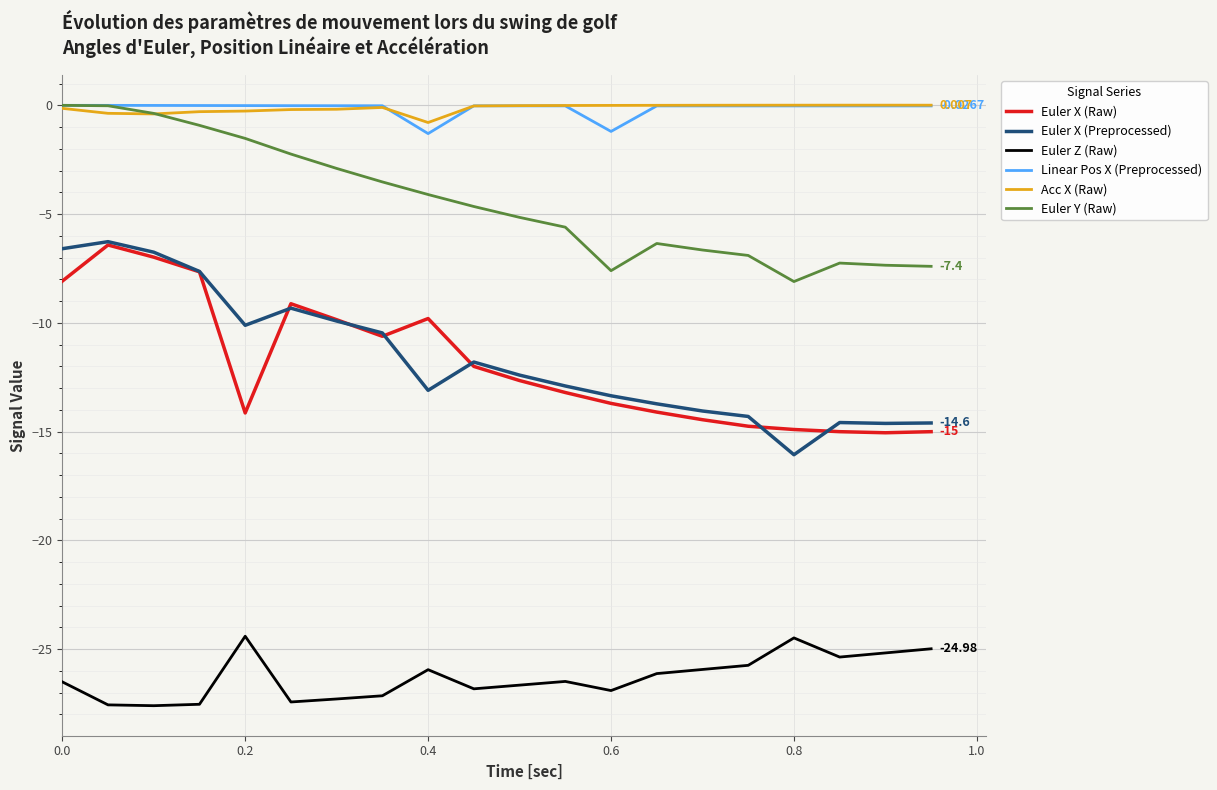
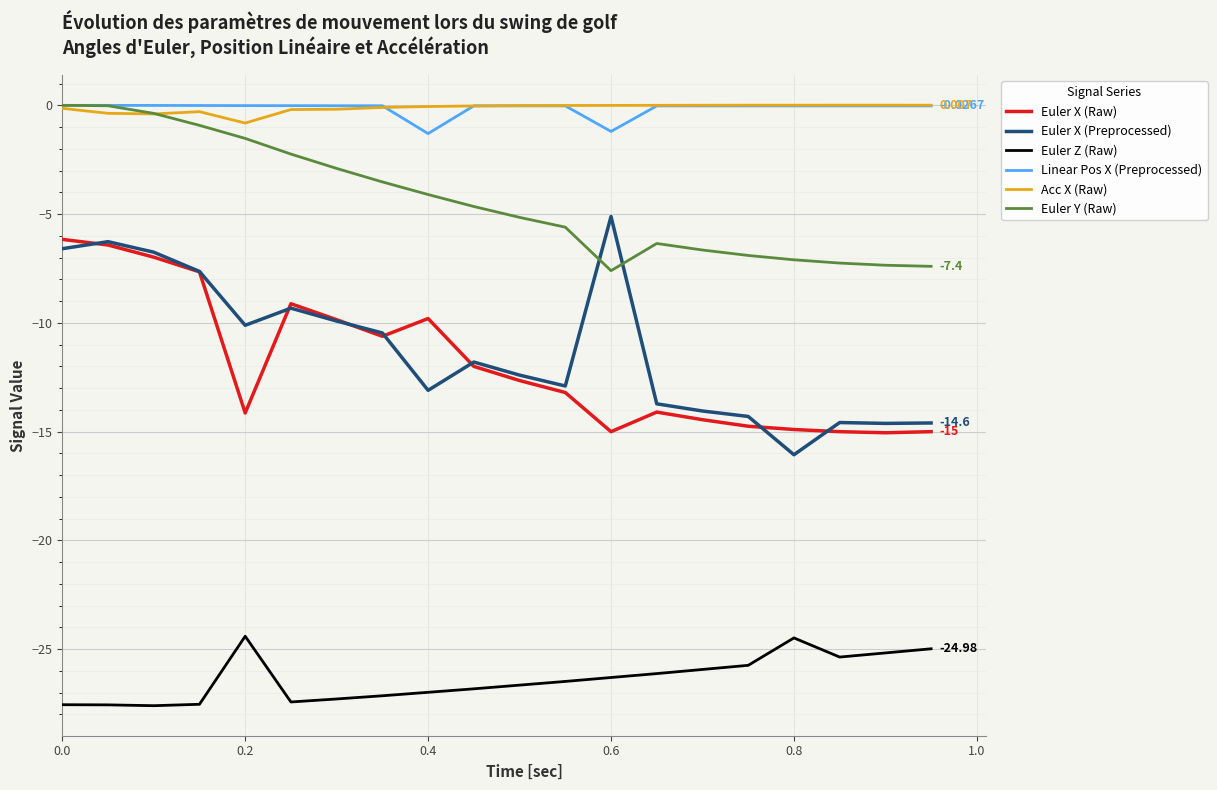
Euler X (Raw), 0.0: -8.1 -> -6.2
Euler Z (Raw), 0.0: -26.5 -> -27.6
Acc X (Raw), 0.2: -0.3 -> -0.8
Euler Z (Raw), 0.4: -25.9 -> -27.0
Acc X (Raw), 0.4: -0.8 -> -0.1
Euler X (Raw), 0.6: -13.7 -> -15.0
Euler X (Preprocessed), 0.6: -13.4 -> -5.1
Euler Z (Raw), 0.6: -26.9 -> -26.3
Euler Y (Raw), 0.8: -8.1 -> -7.1
